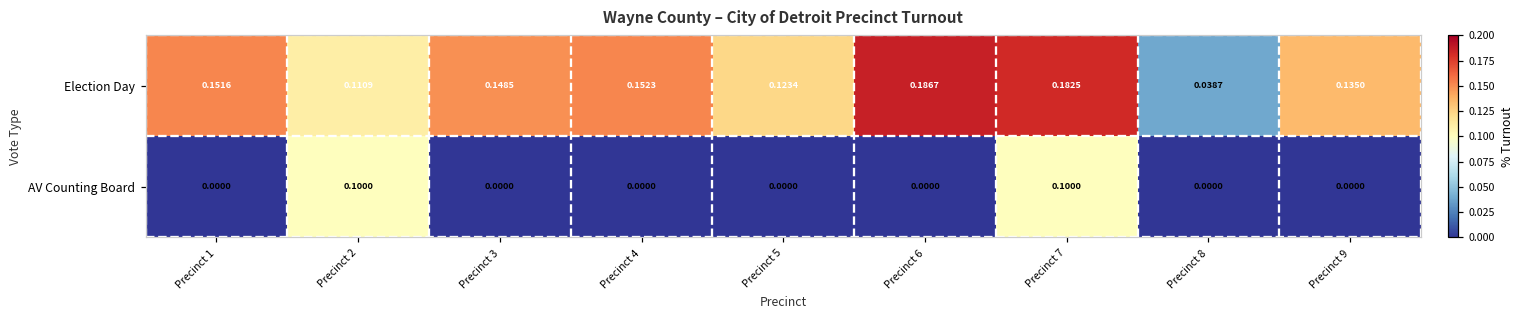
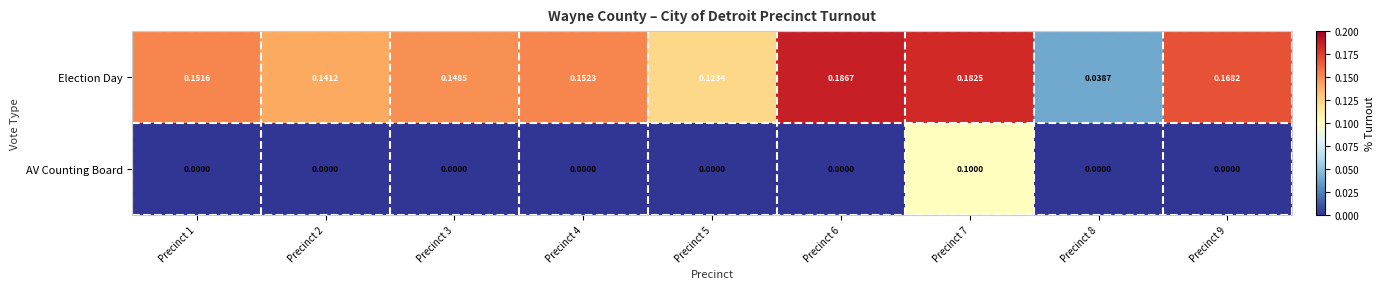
Election Day, Precinct 2: 0.1109 -> 0.1412
Election Day, Precinct 9: 0.1350 -> 0.1682
AV Counting Board, Precinct 2: 0.1000 -> 0.0000
